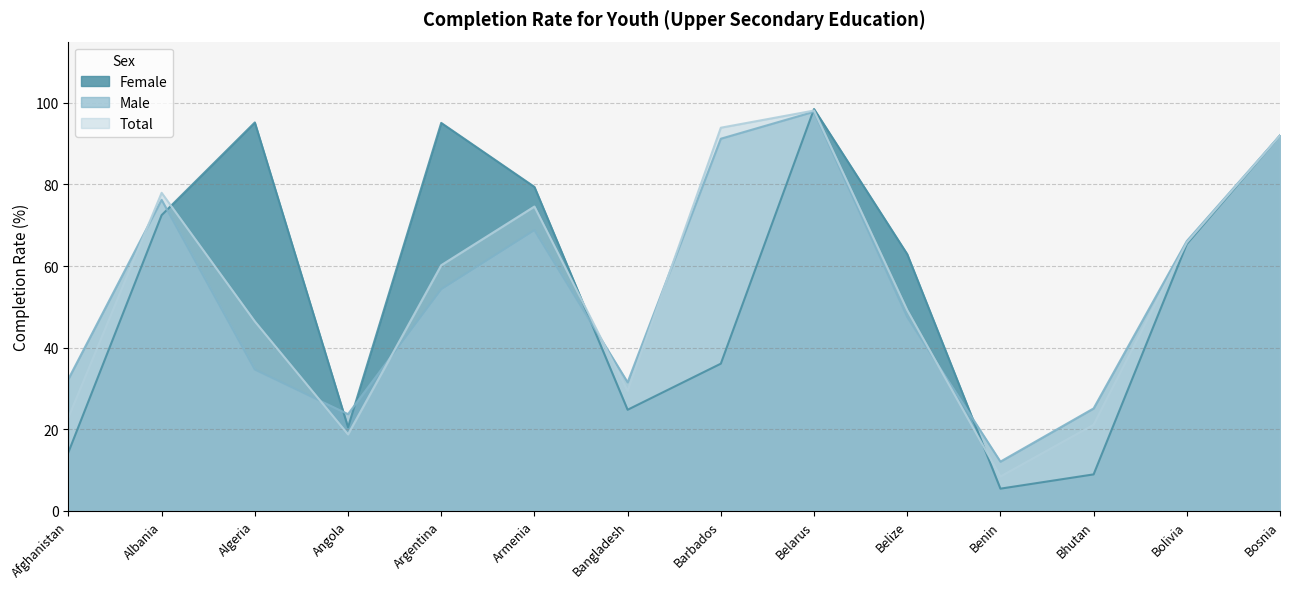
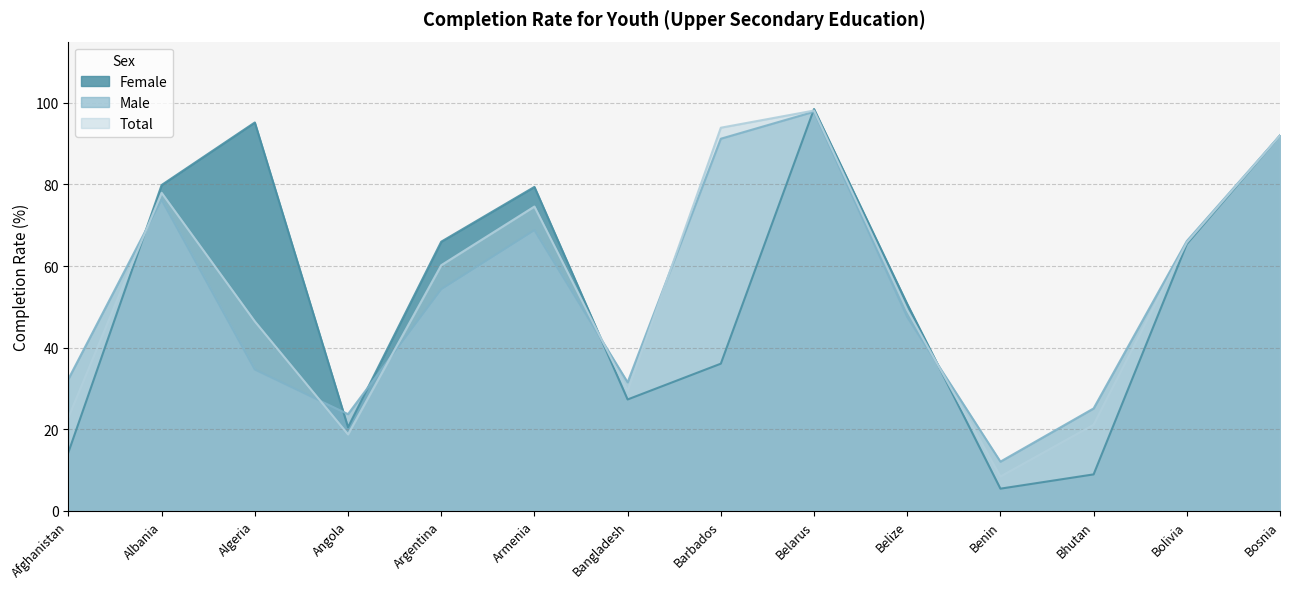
Female, Albania: 72 -> 80
Female, Argentina: 95 -> 66
Female, Bangladesh: 25 -> 27
Female, Belize: 63 -> 51
